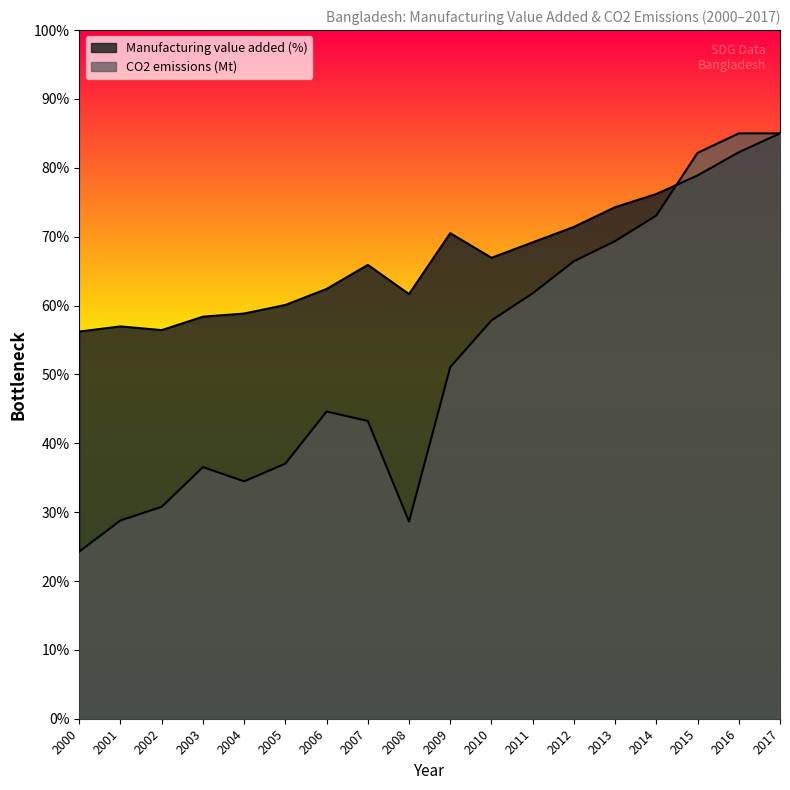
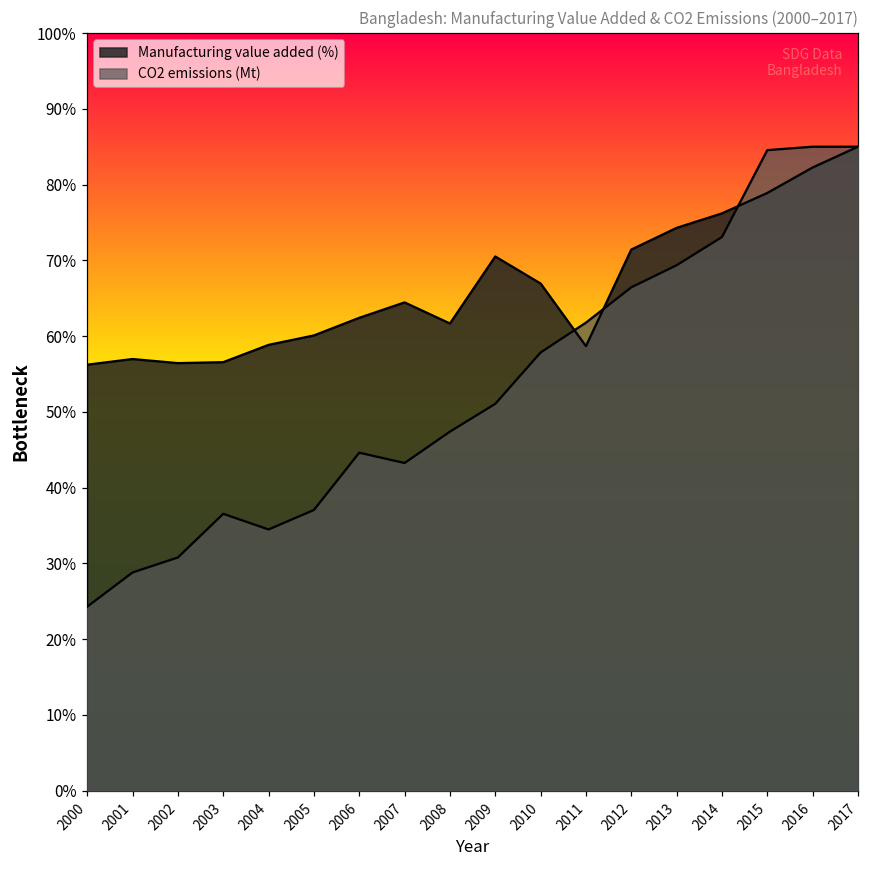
Manufacturing value added (%), 2003: 58% -> 57%
Manufacturing value added (%), 2007: 66% -> 64%
CO2 emissions (Mt), 2008: 29% -> 47%
Manufacturing value added (%), 2011: 69% -> 59%
CO2 emissions (Mt), 2015: 82% -> 85%
